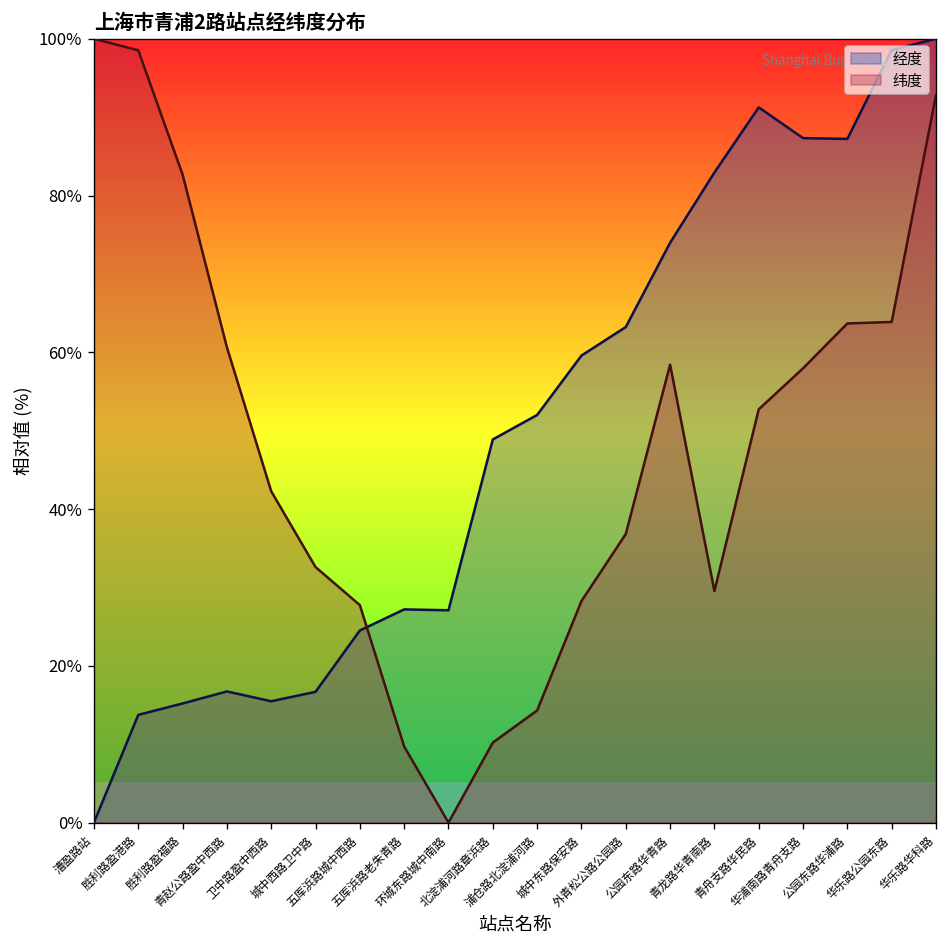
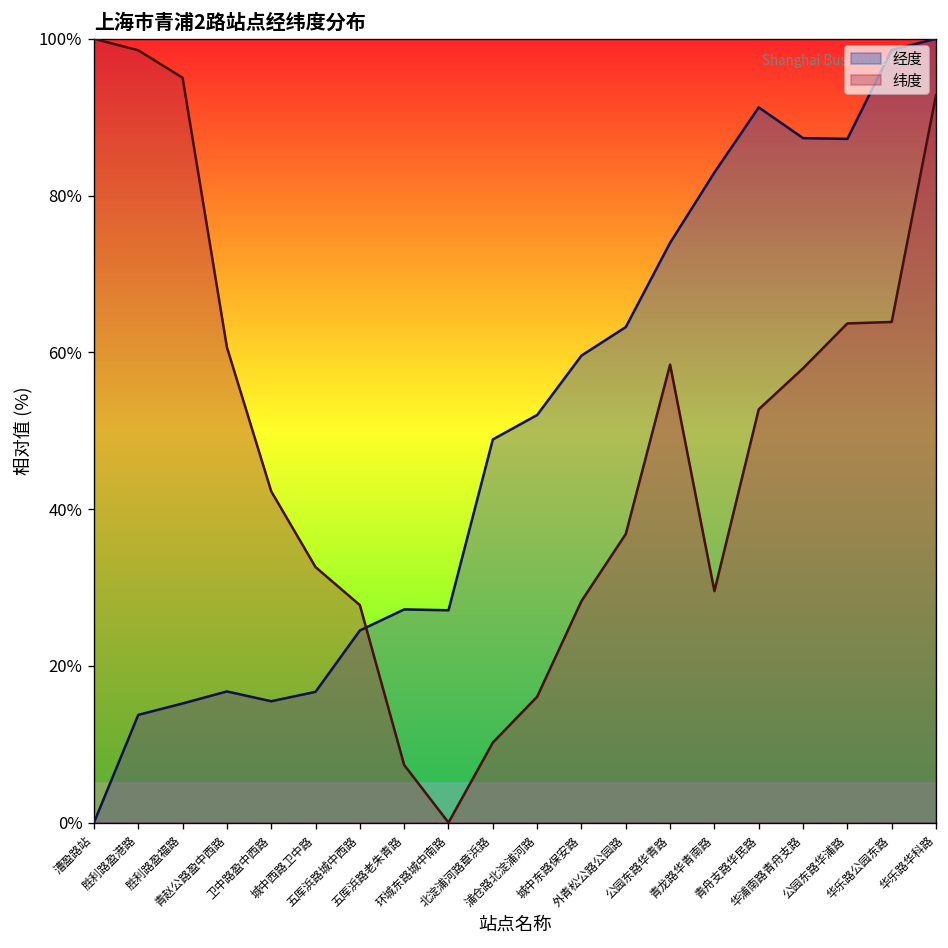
纬度, 胜利路盈福路: 83% -> 95%
纬度, 五厍浜路老朱青路: 10% -> 7%
纬度, 浦仓路北淀浦河路: 14% -> 16%
